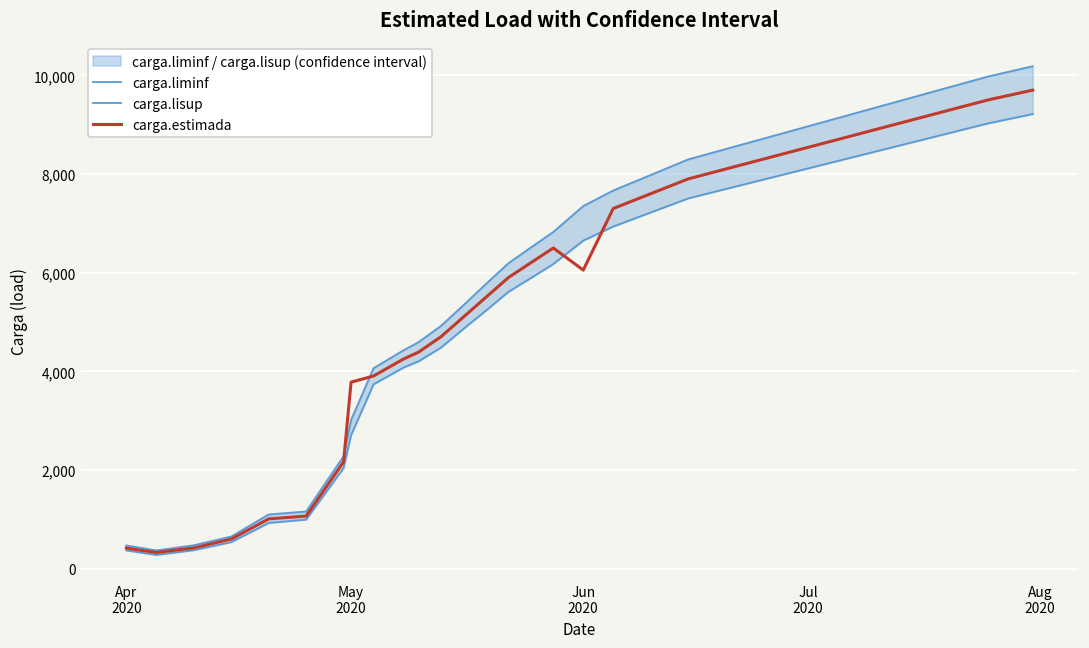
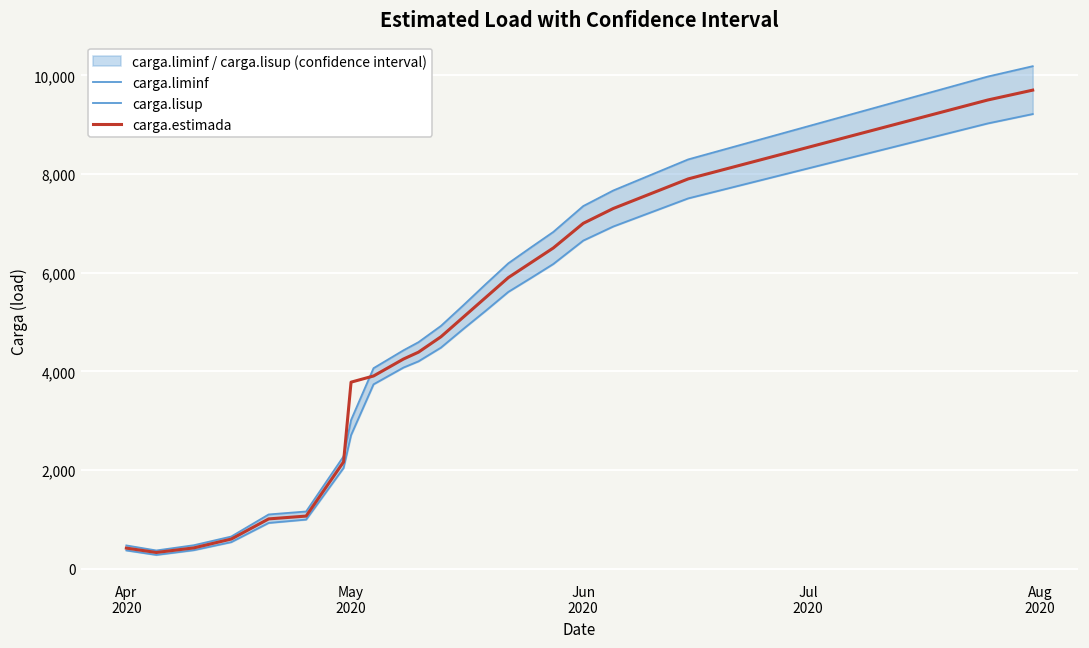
carga.estimada, Jun 2020: 6,100 -> 7,000
